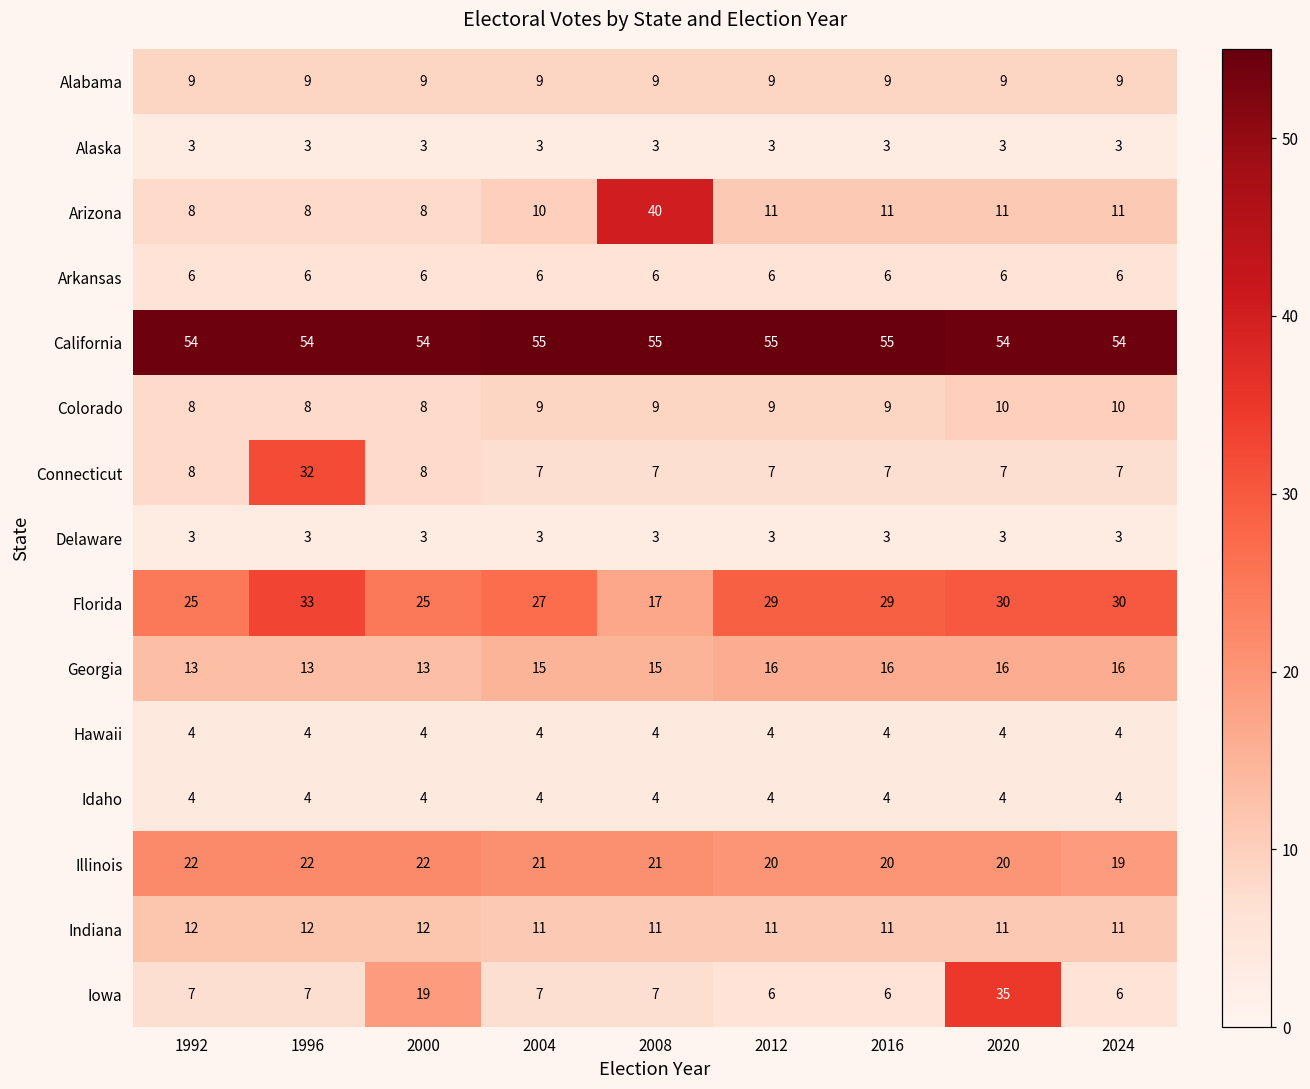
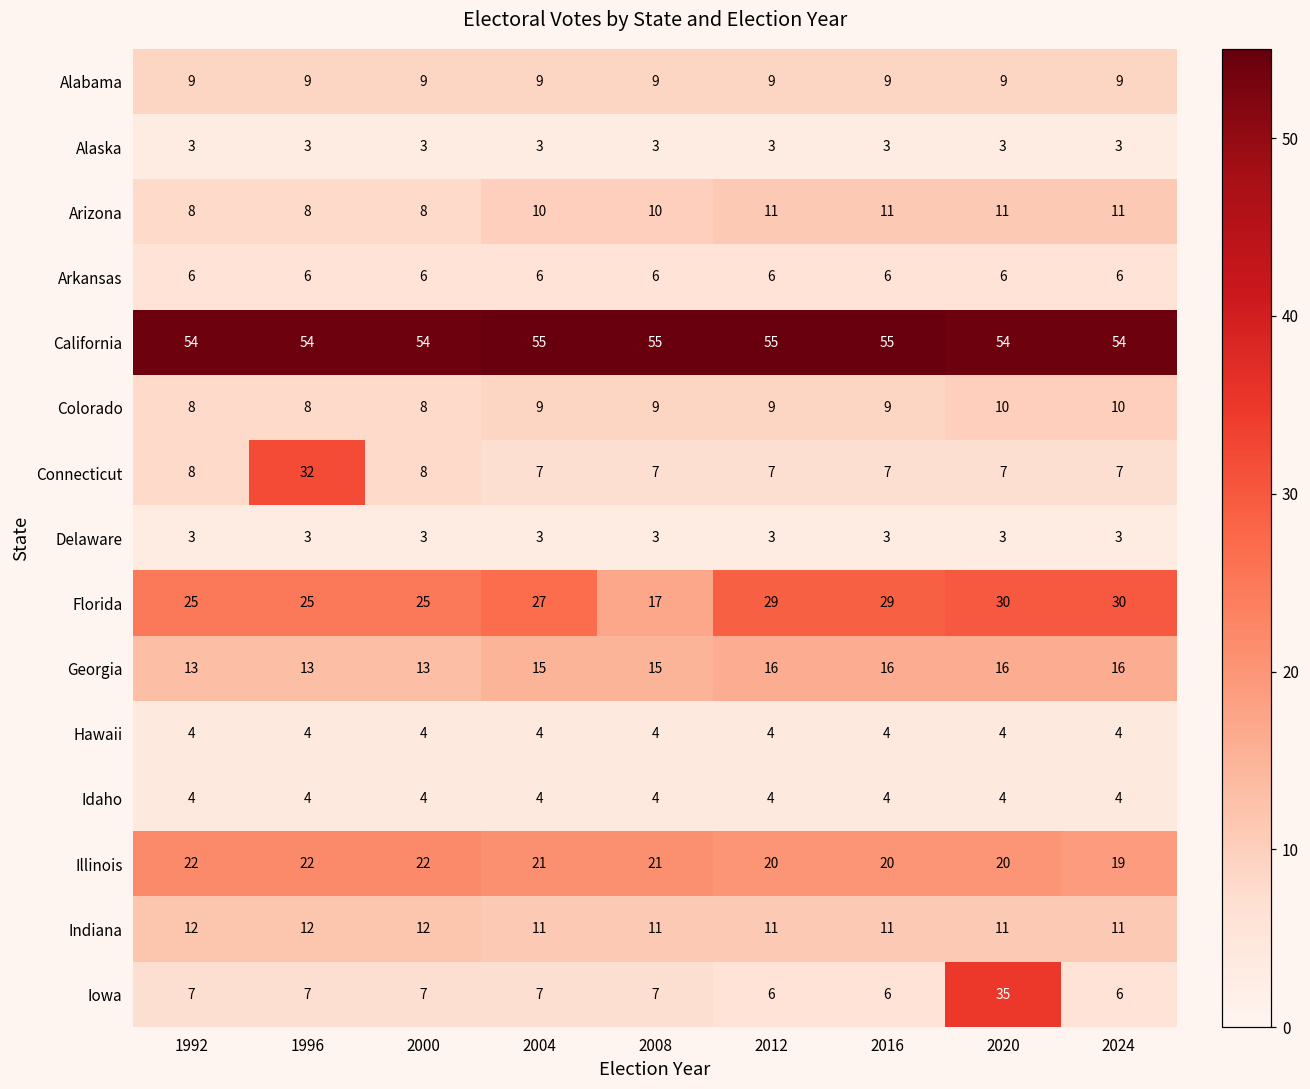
Arizona, 2008: 40 -> 10
Florida, 1996: 33 -> 25
Iowa, 2000: 19 -> 7
